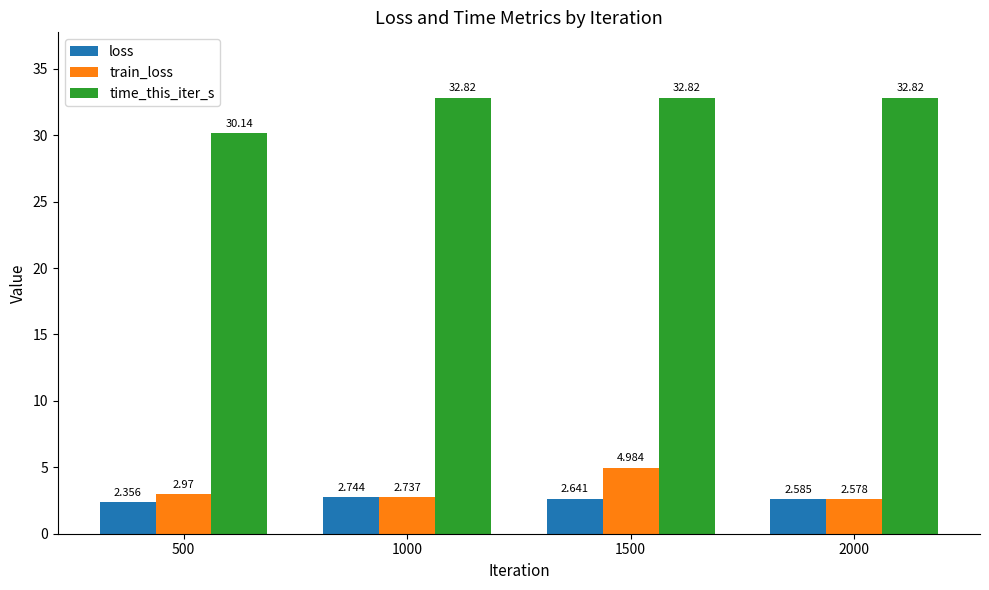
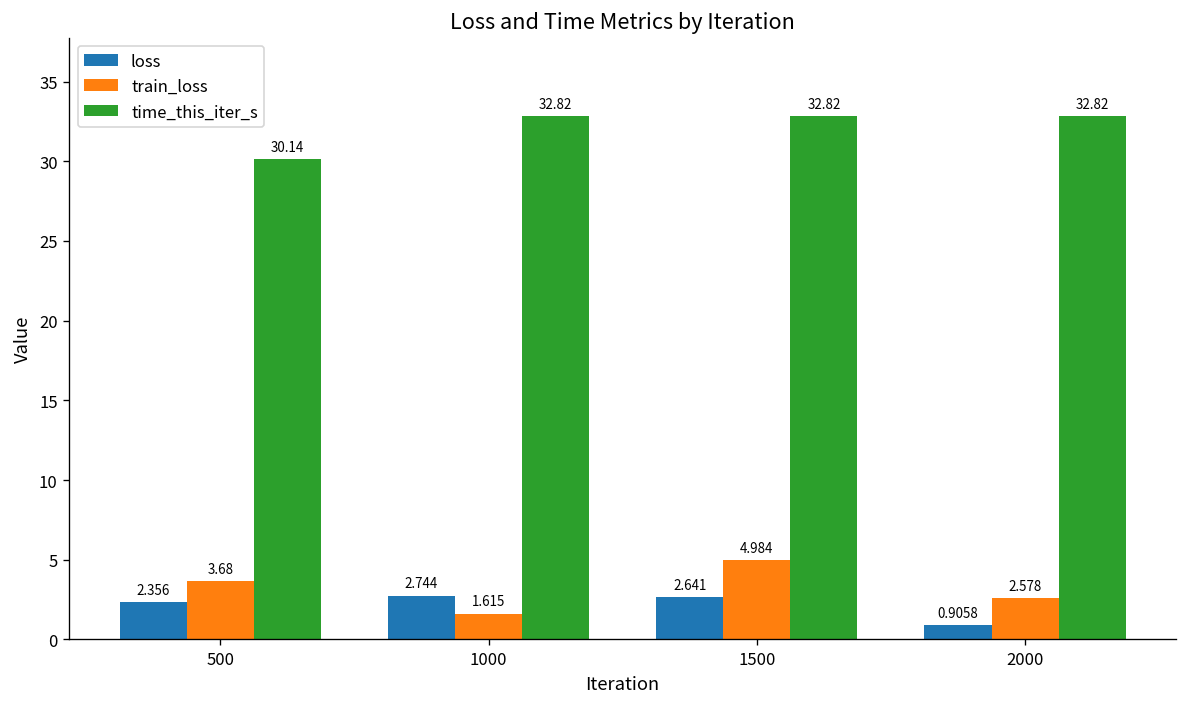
train_loss, 500: 2.97 -> 3.68
train_loss, 1000: 2.737 -> 1.615
loss, 2000: 2.585 -> 0.9058
